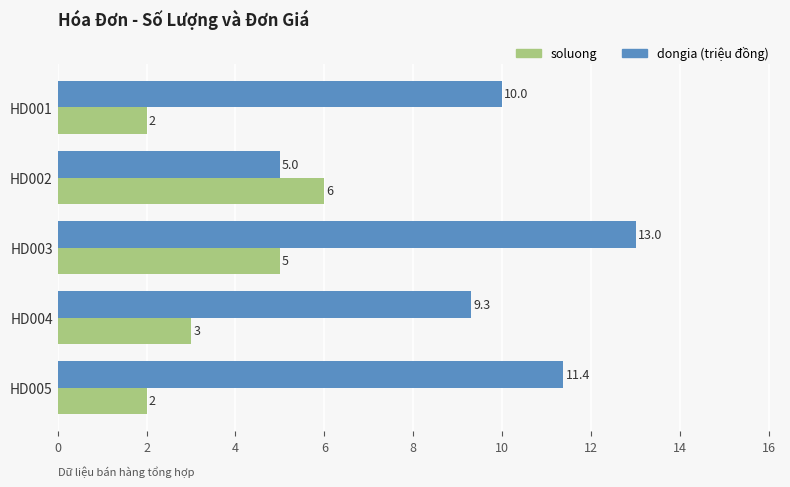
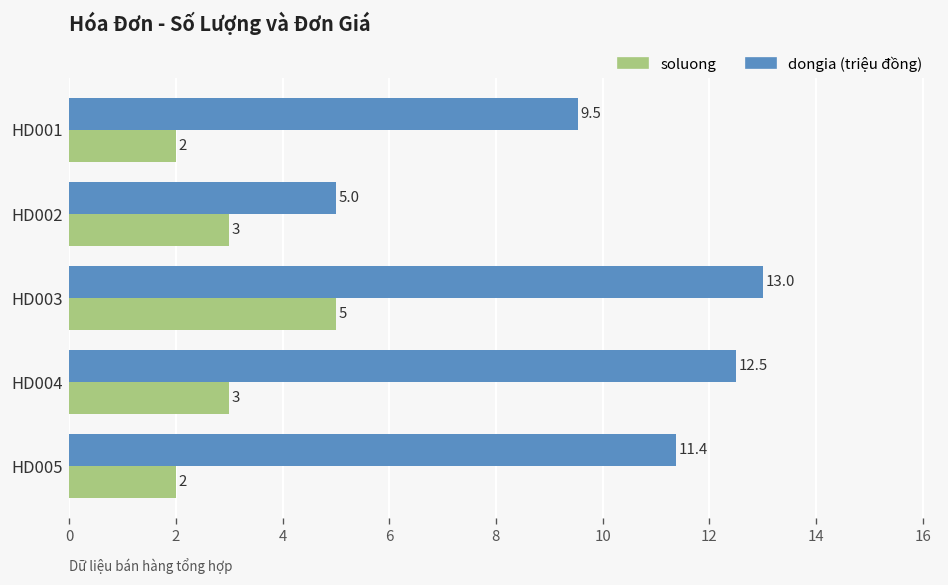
dongia (triệu đồng), HD001: 10.0 -> 9.5
soluong, HD002: 6 -> 3
dongia (triệu đồng), HD004: 9.3 -> 12.5
